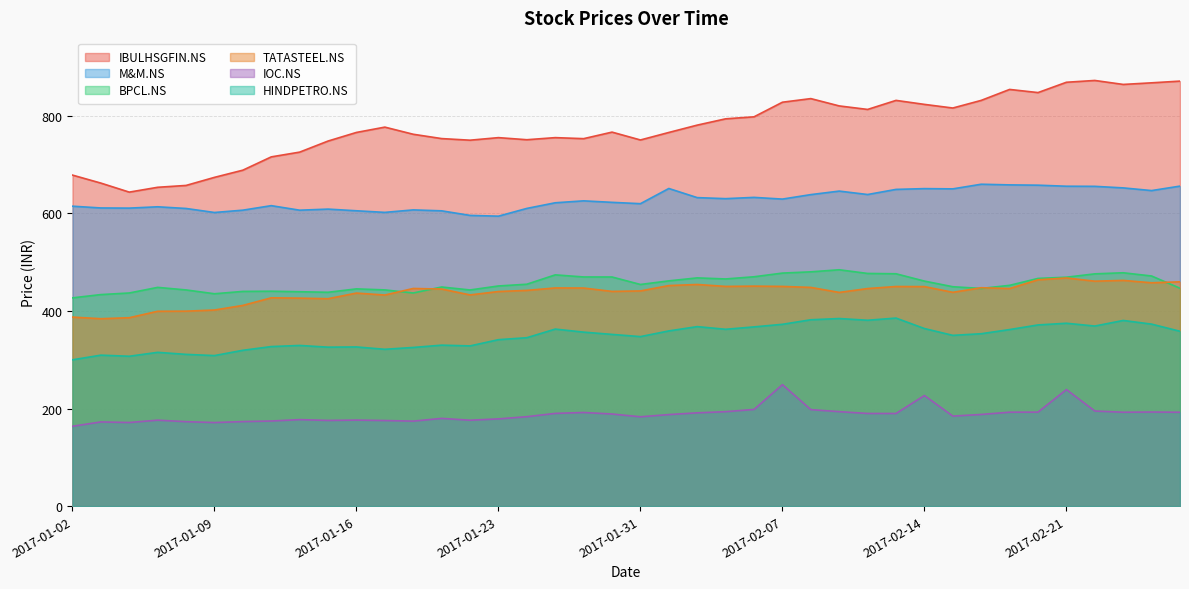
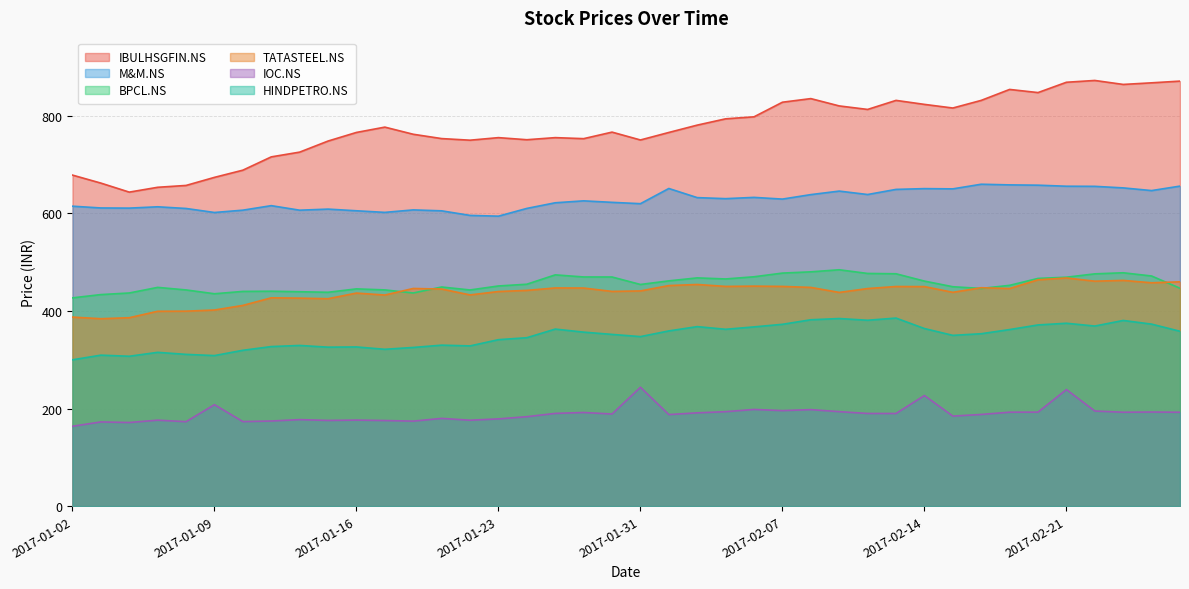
IOC.NS, 2017-01-09: 170 -> 210
IOC.NS, 2017-01-31: 180 -> 240
IOC.NS, 2017-02-07: 250 -> 200
